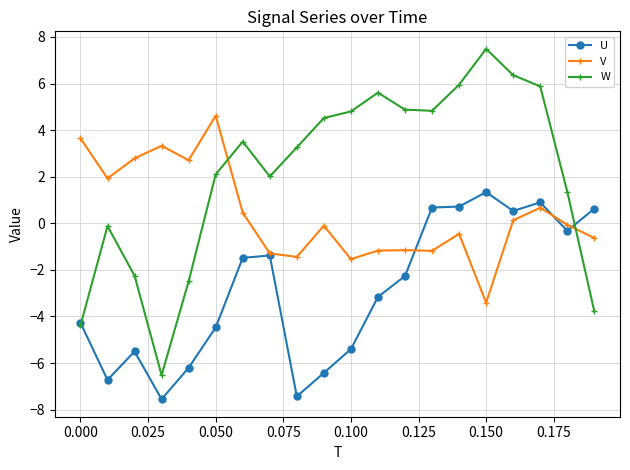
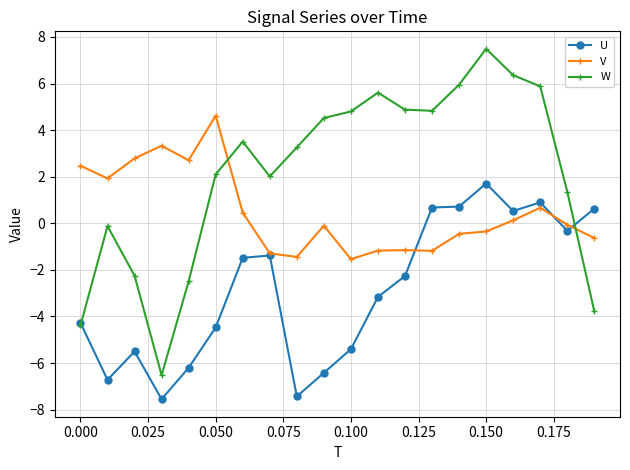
V, 0.000: 3.6 -> 2.5
U, 0.150: 1.3 -> 1.7
V, 0.150: -3.4 -> -0.4
